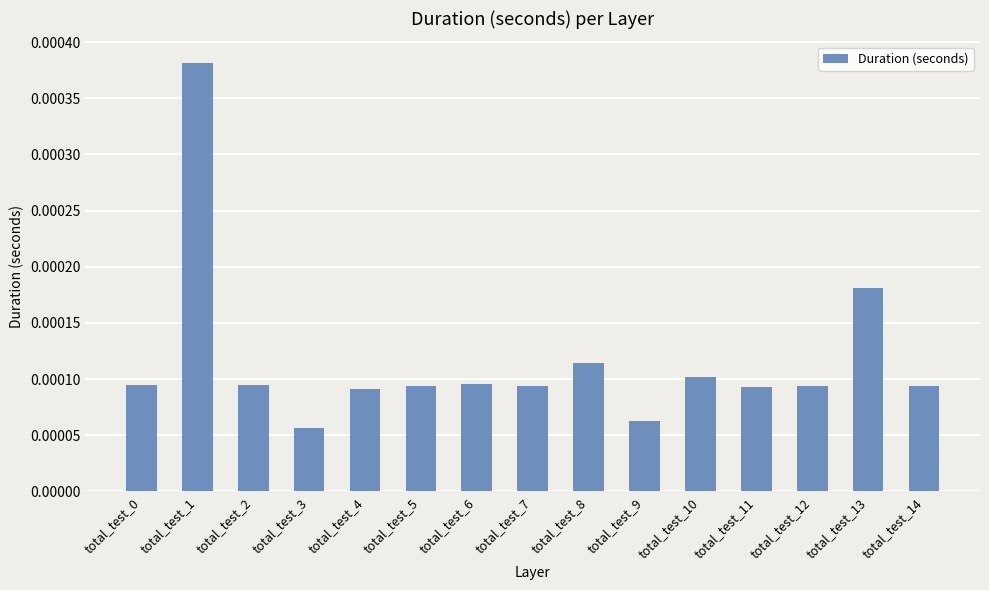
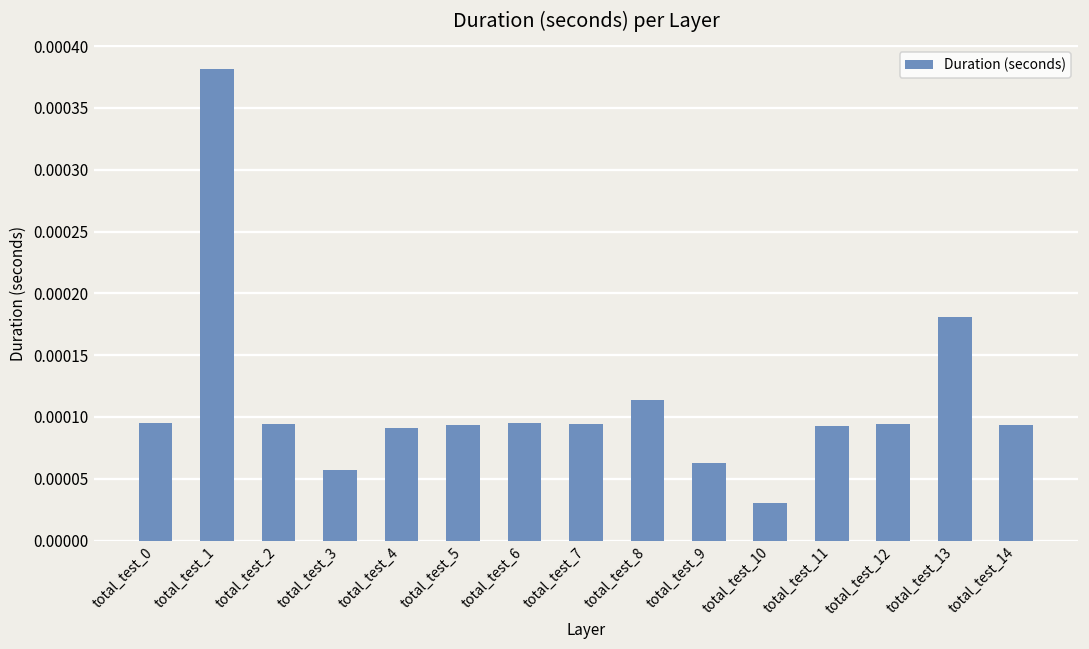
total_test_10: 0.000102 -> 0.000031
